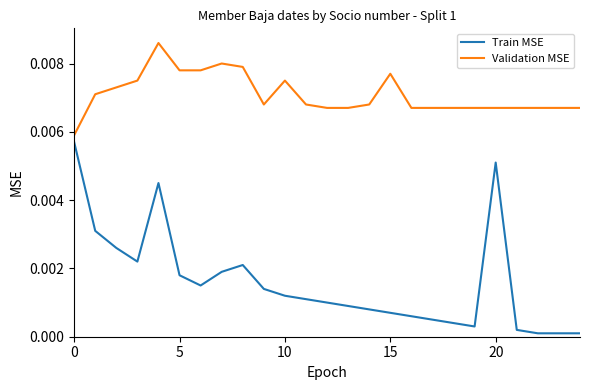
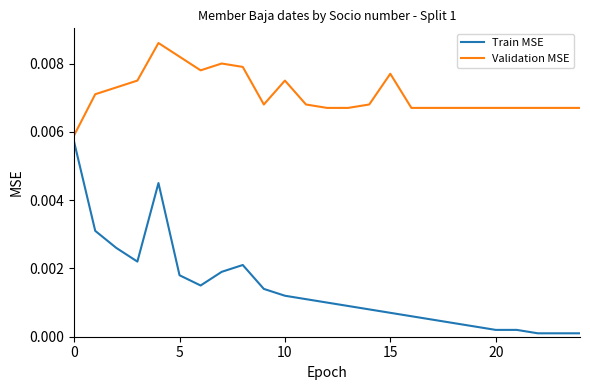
Validation MSE, 5: 0.0078 -> 0.0082
Train MSE, 20: 0.0051 -> 0.0002
